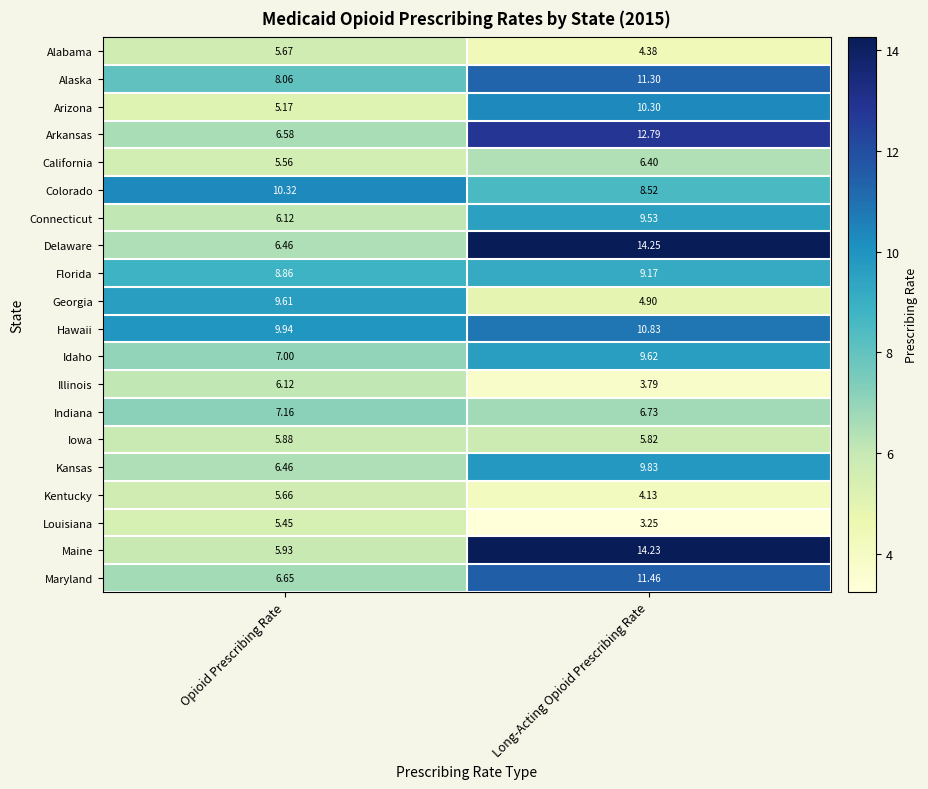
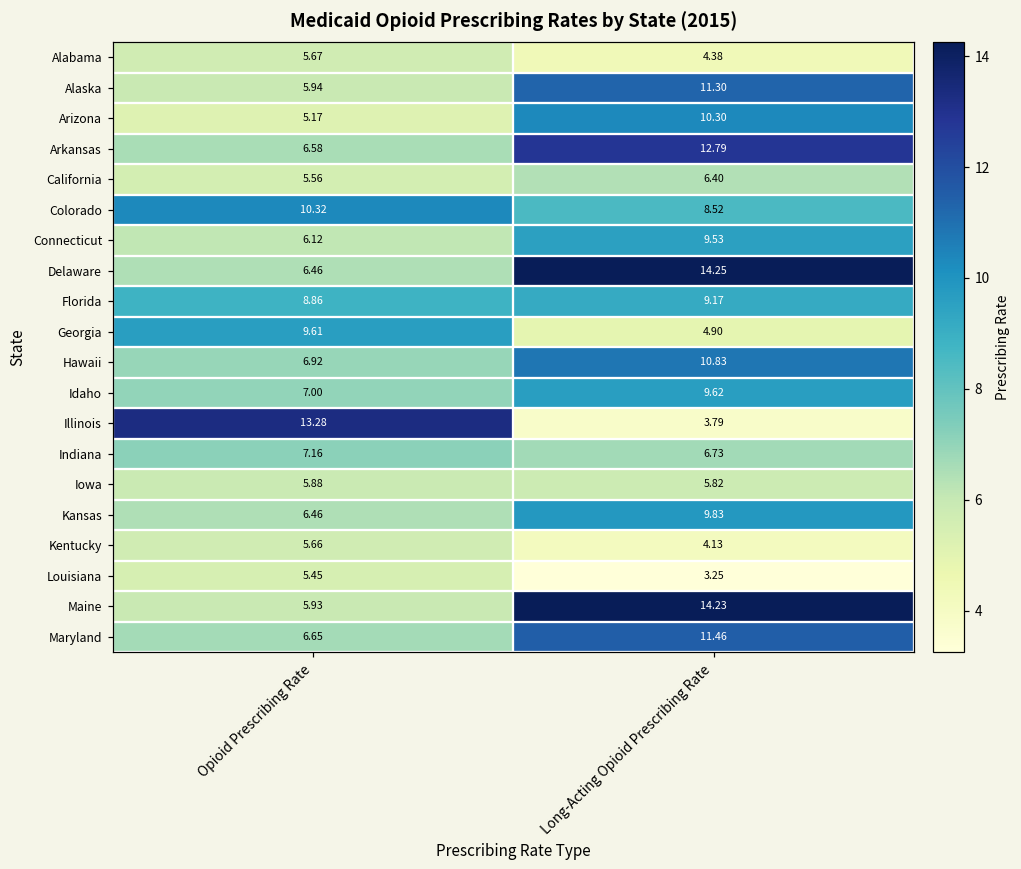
Alaska, Opioid Prescribing Rate: 8.06 -> 5.94
Hawaii, Opioid Prescribing Rate: 9.94 -> 6.92
Illinois, Opioid Prescribing Rate: 6.12 -> 13.28
